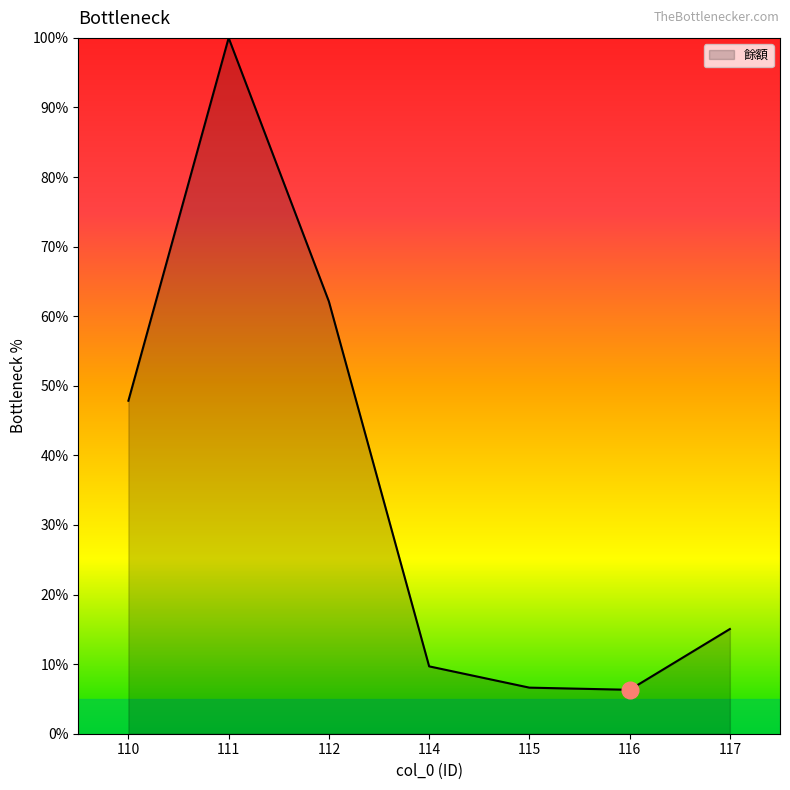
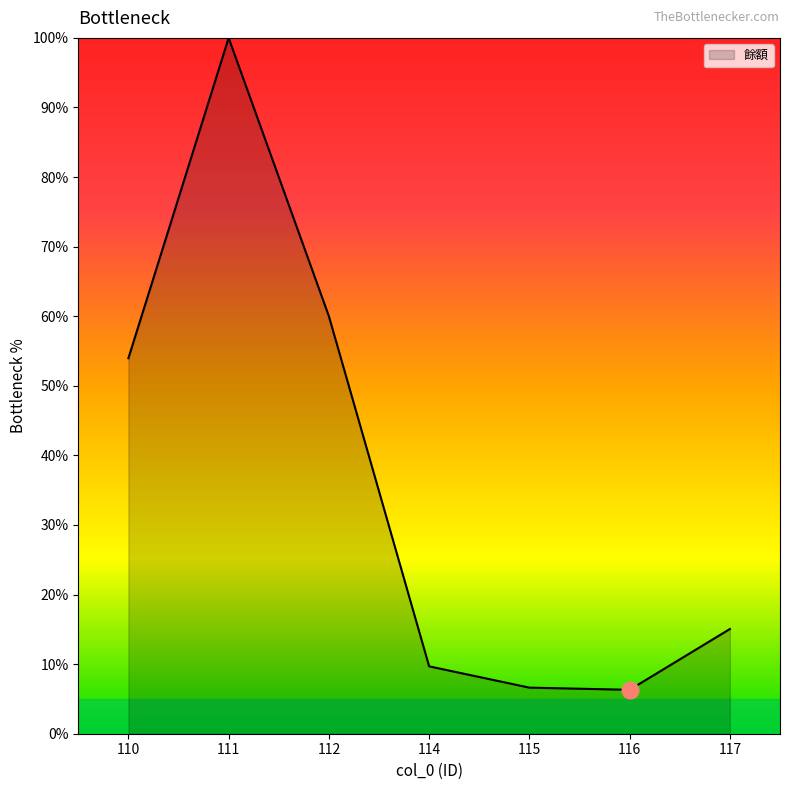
餘額, 110: 48% -> 54%
餘額, 112: 62% -> 60%
